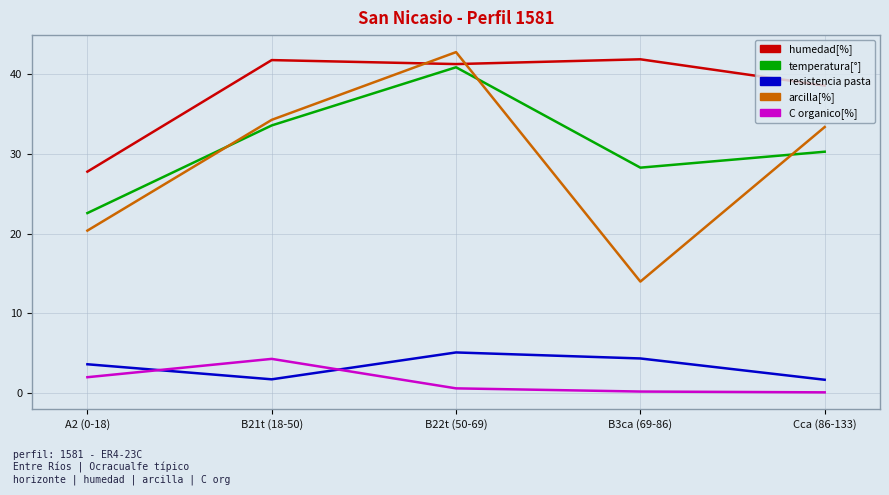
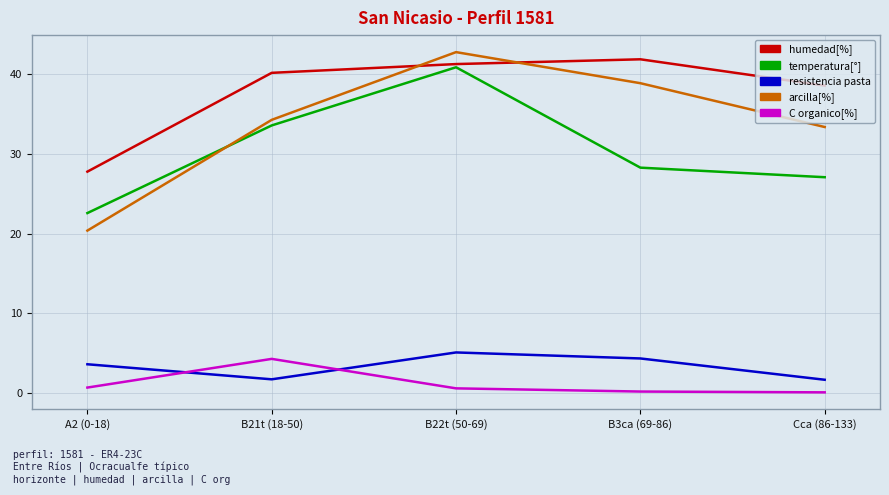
C organico[%], A2 (0-18): 2 -> 1
humedad[%], B21t (18-50): 42 -> 40
arcilla[%], B3ca (69-86): 14 -> 39
temperatura[°], Cca (86-133): 30 -> 27
